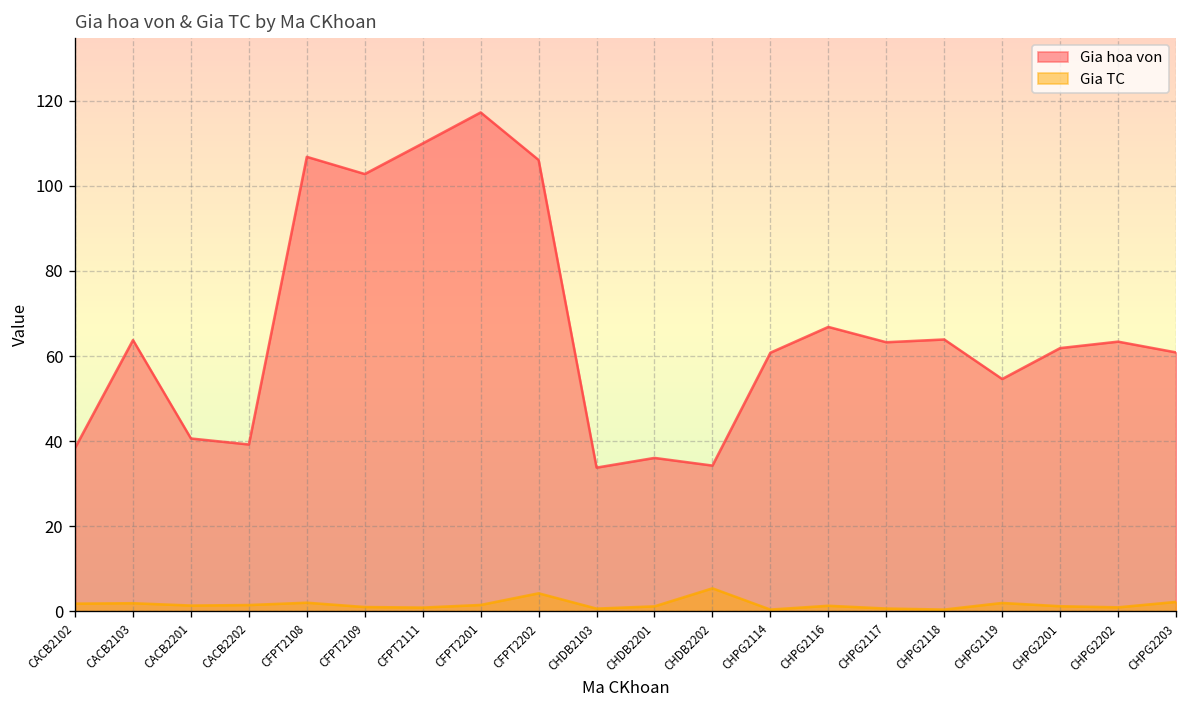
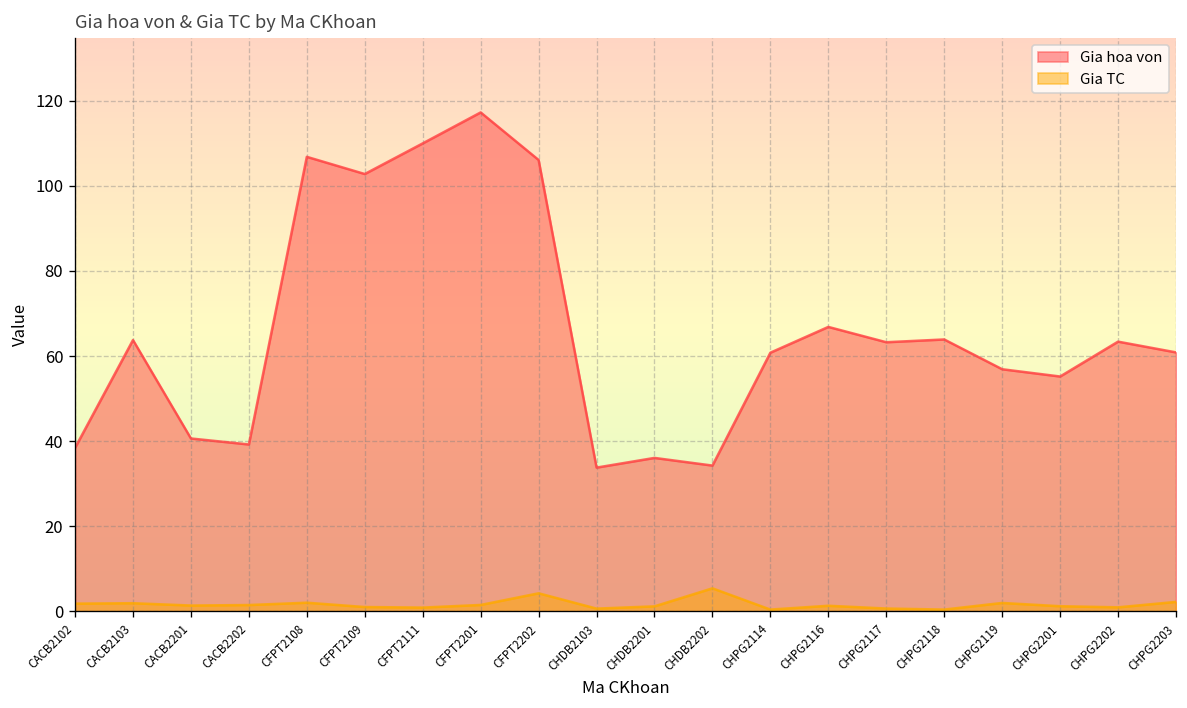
Gia hoa von, CHPG2119: 55 -> 57
Gia hoa von, CHPG2201: 62 -> 55
